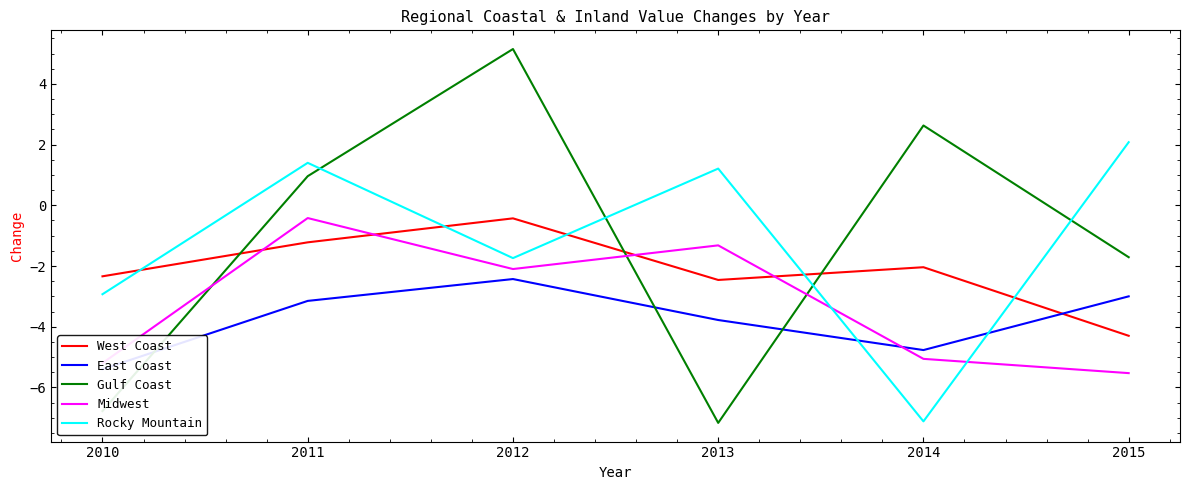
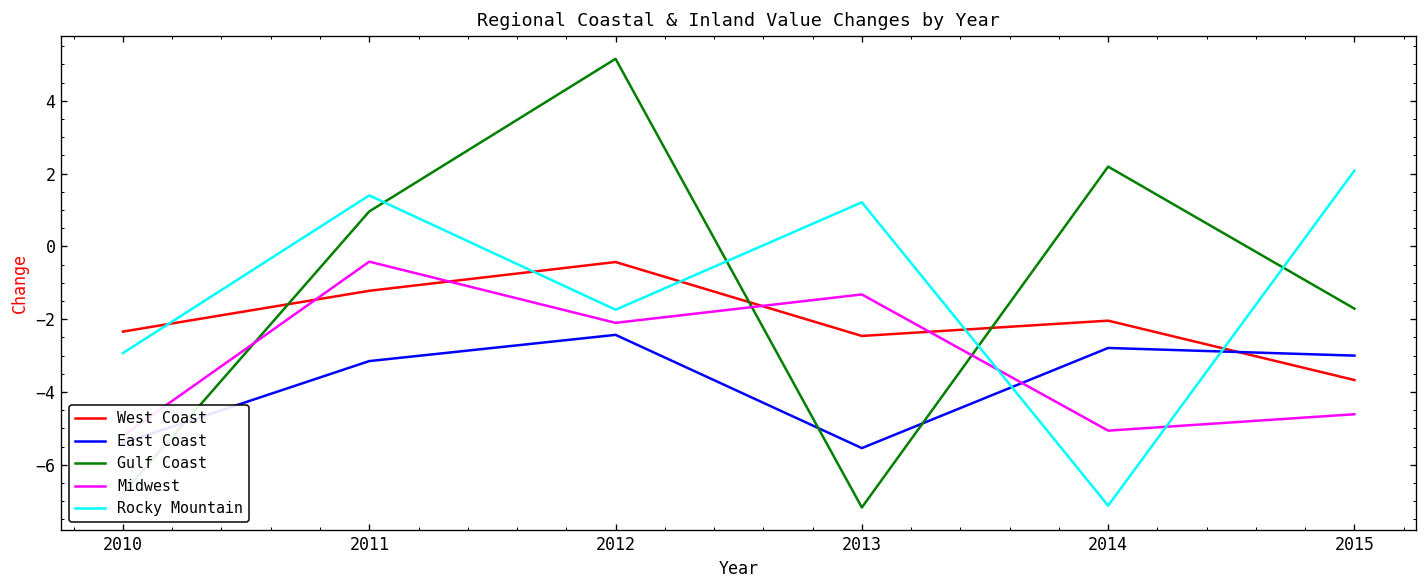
East Coast, 2013: -3.8 -> -5.5
East Coast, 2014: -4.8 -> -2.8
Gulf Coast, 2014: 2.6 -> 2.2
West Coast, 2015: -4.3 -> -3.7
Midwest, 2015: -5.5 -> -4.6
